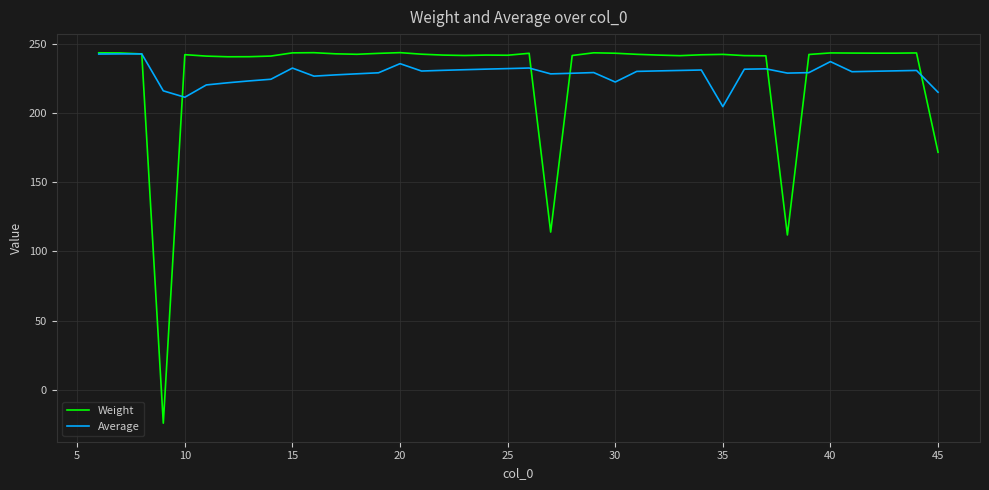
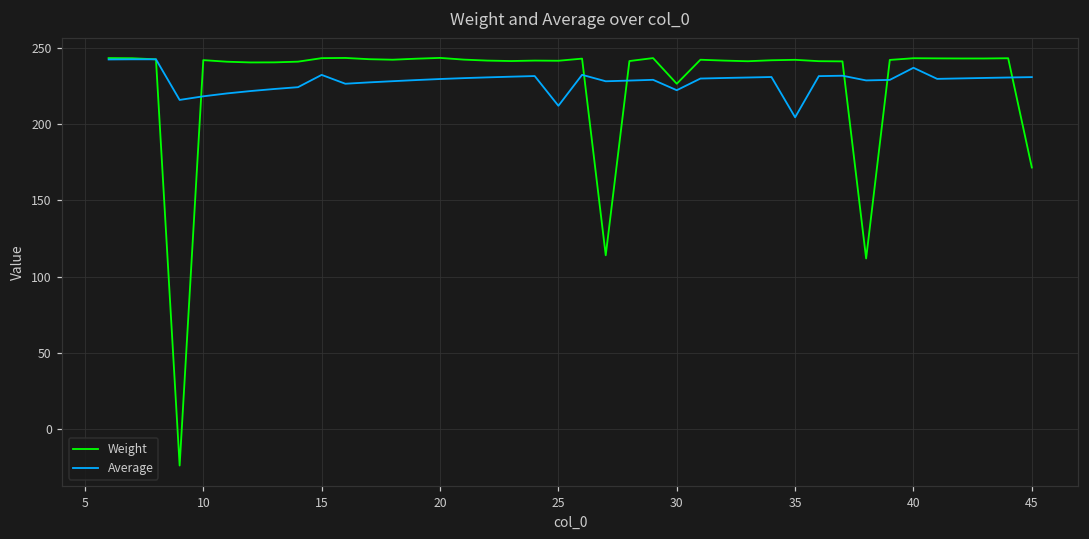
Average, 10: 211 -> 218
Average, 20: 236 -> 230
Average, 25: 232 -> 212
Weight, 30: 243 -> 227
Average, 45: 215 -> 231
